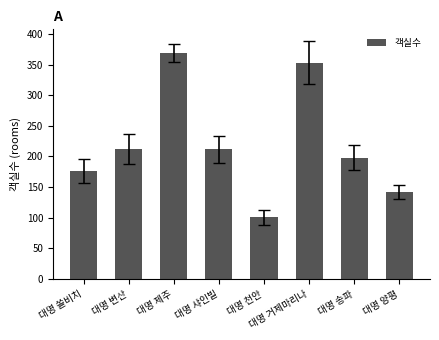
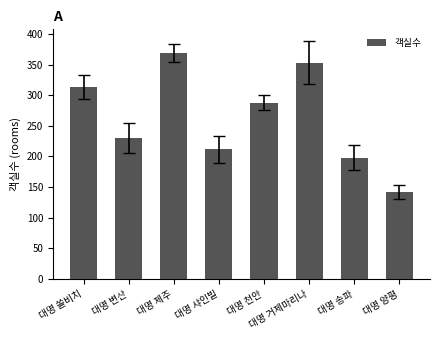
객실수, 대명 쏠비치: 180 -> 310
객실수, 대명 변산: 210 -> 230
객실수, 대명 천안: 100 -> 290
